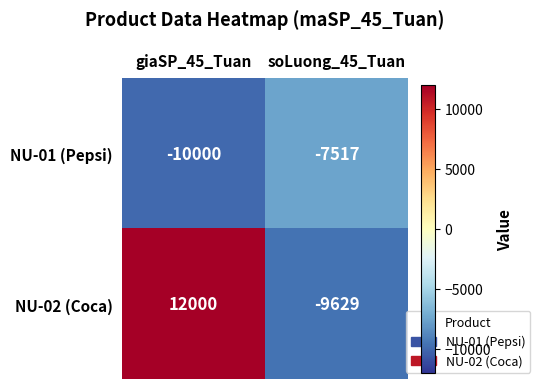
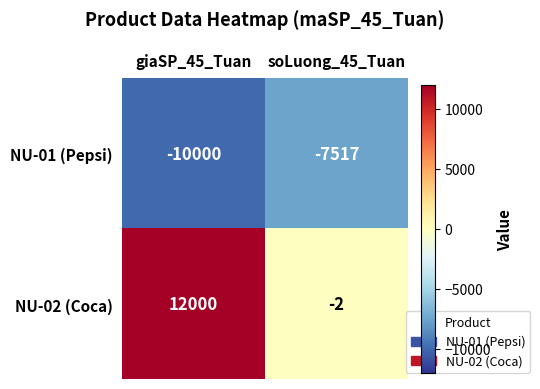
NU-02 (Coca), soLuong_45_Tuan: -9629 -> -2
